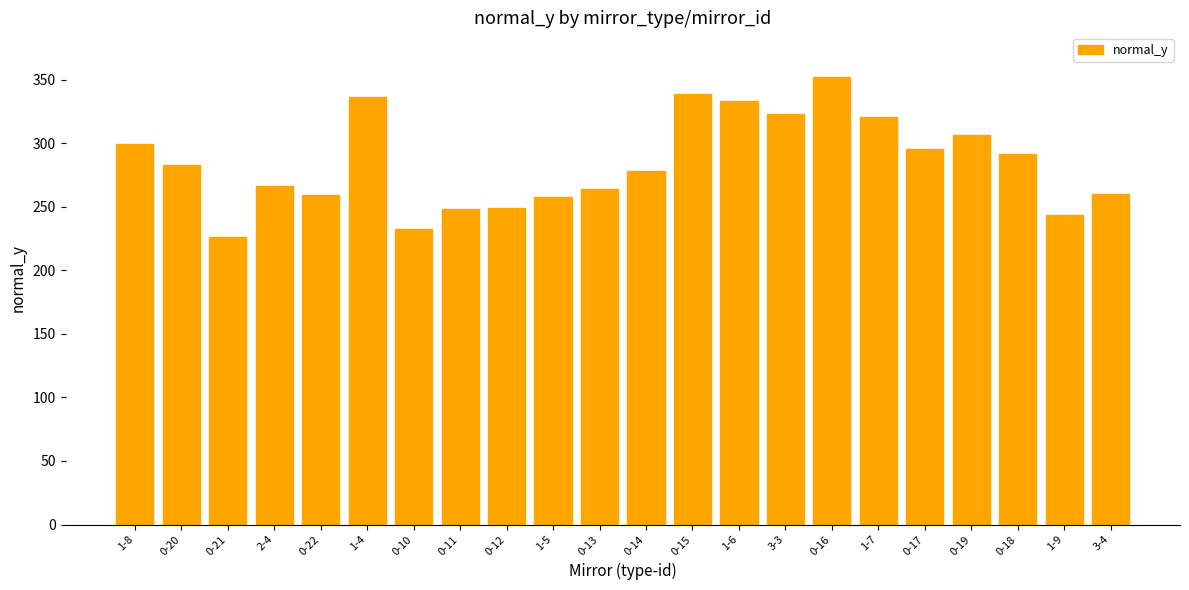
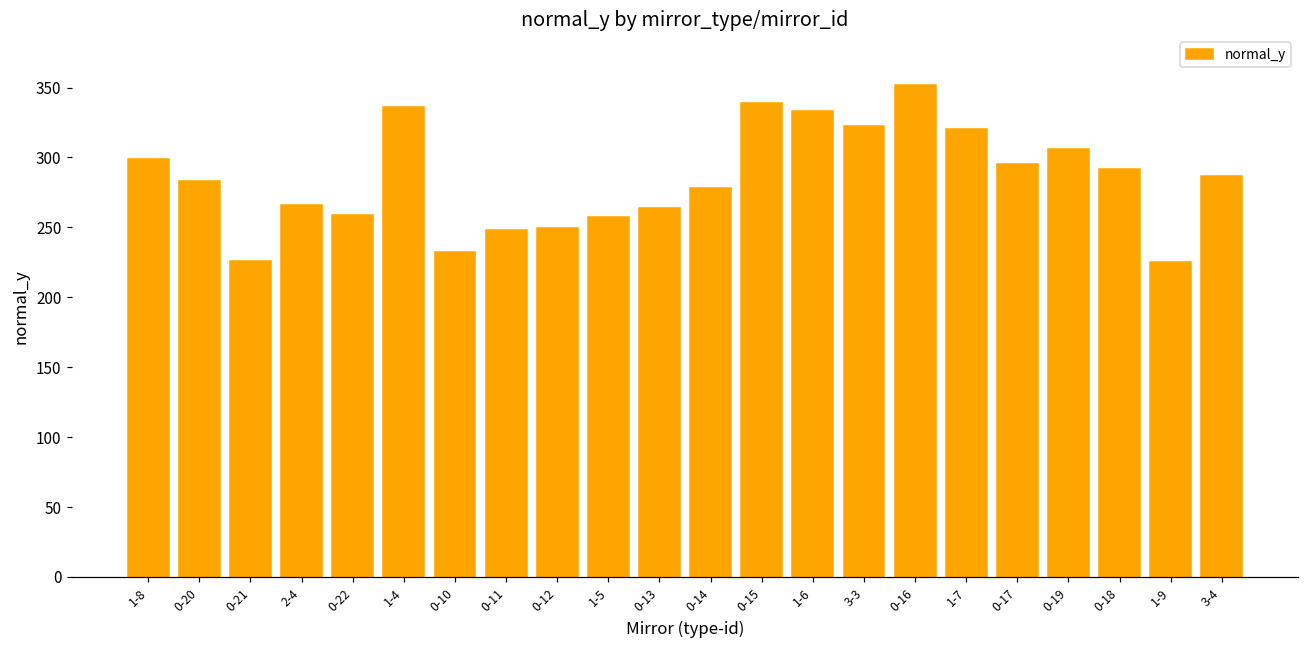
1-9: 243 -> 225
3-4: 260 -> 286
